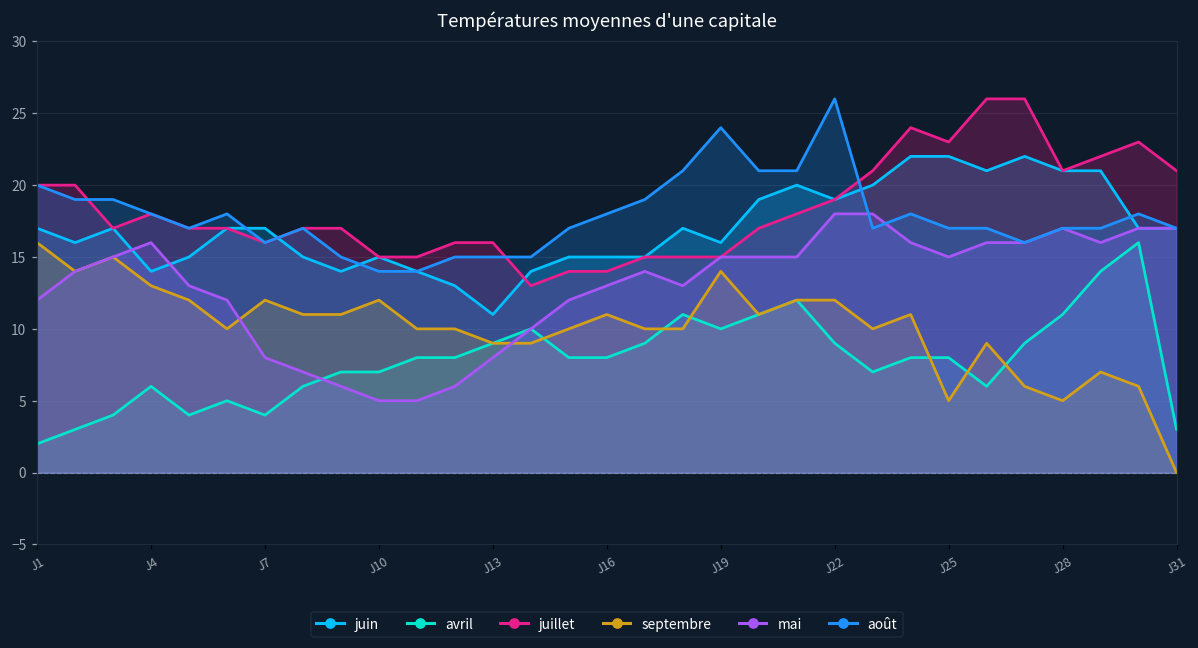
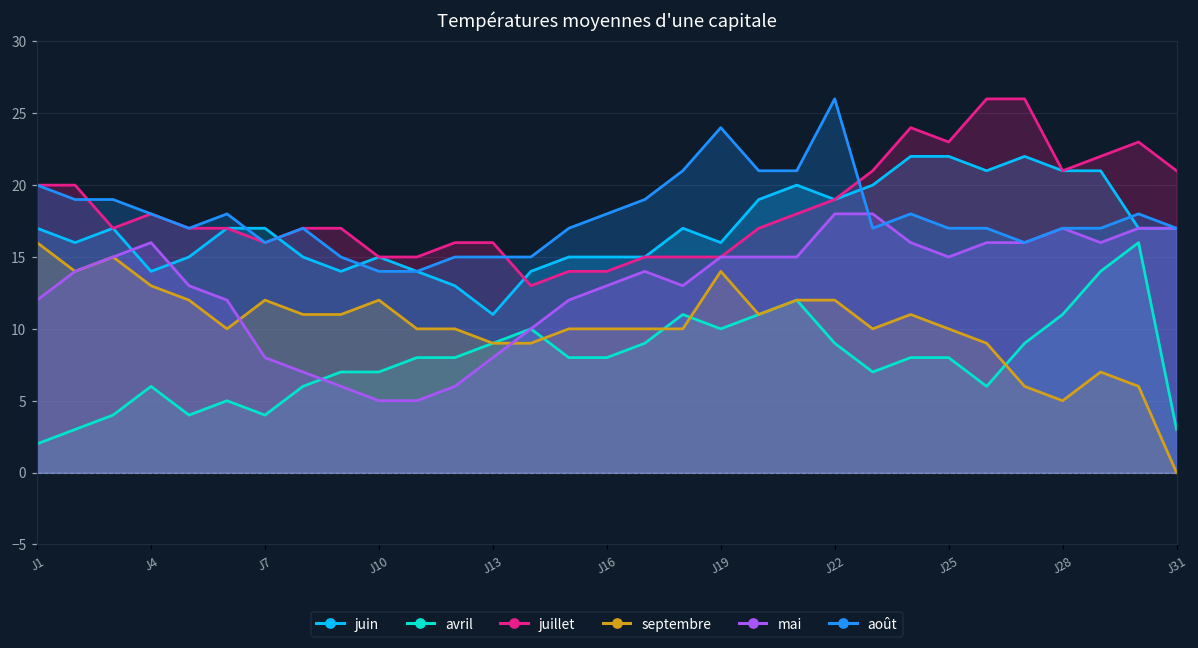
septembre, J16: 11 -> 10
septembre, J25: 5 -> 10
